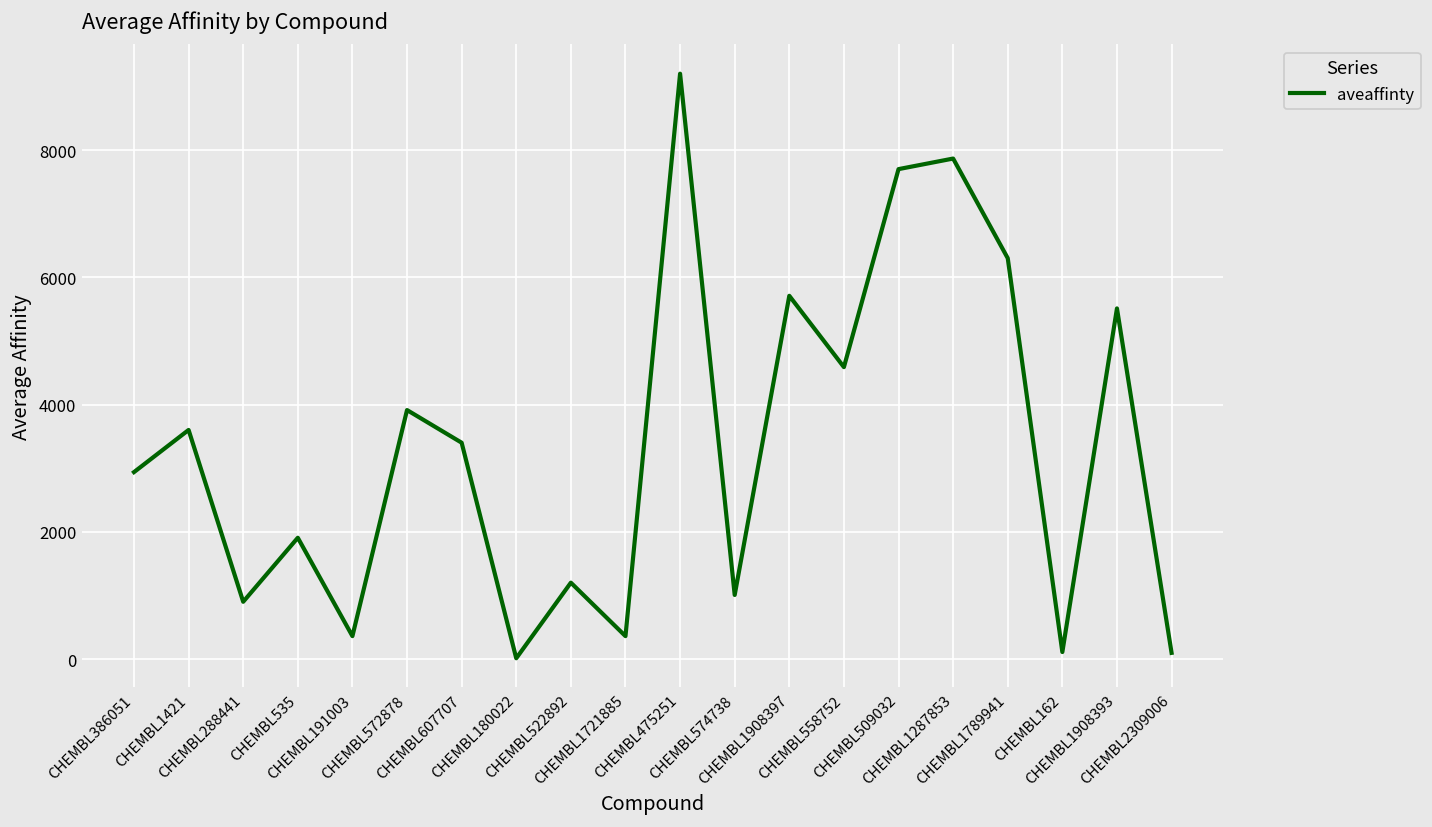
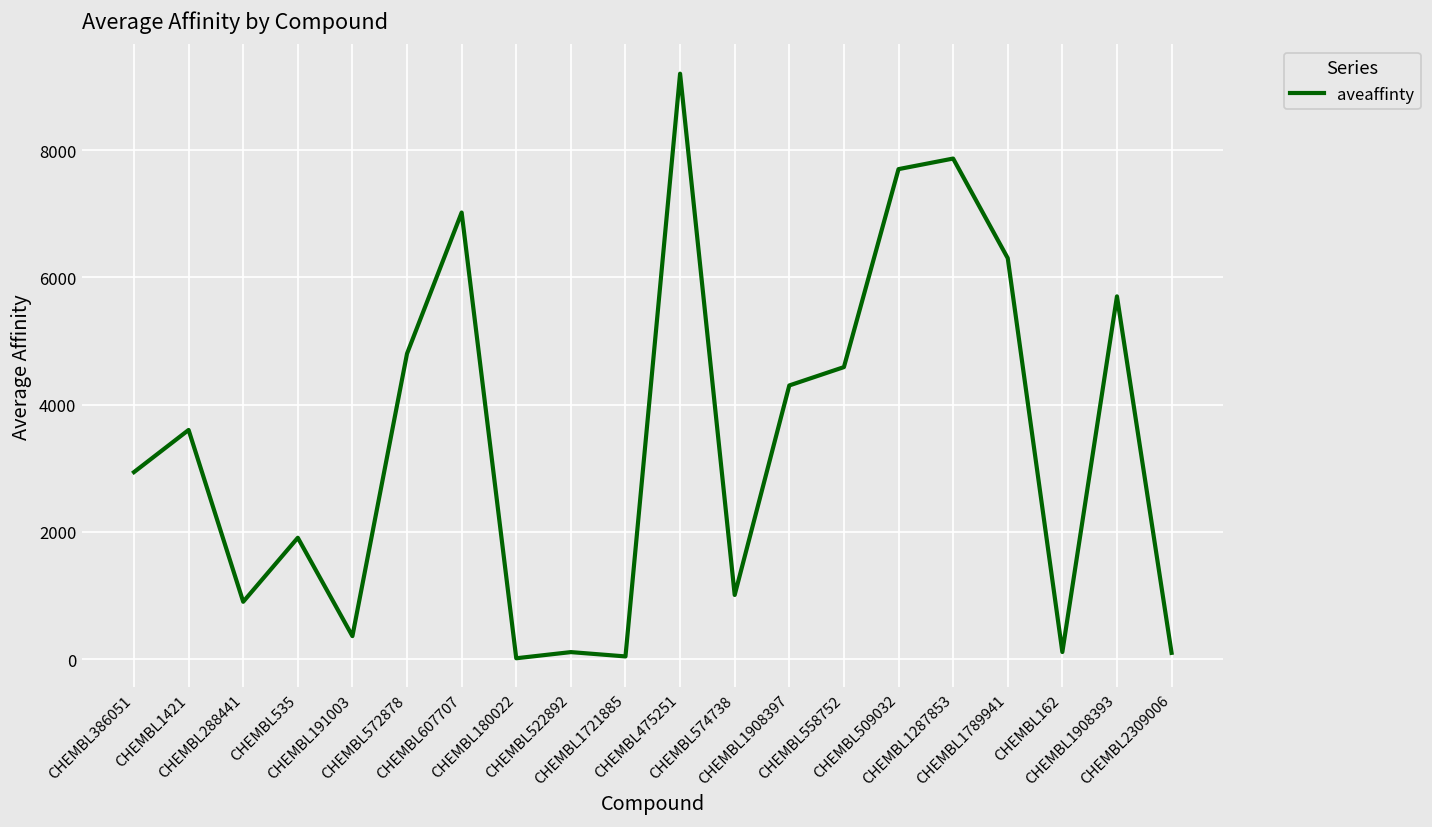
CHEMBL572878: 3900 -> 4800
CHEMBL607707: 3400 -> 7000
CHEMBL522892: 1200 -> 100
CHEMBL1721885: 400 -> 0
CHEMBL1908397: 5700 -> 4300
CHEMBL1908393: 5500 -> 5700
